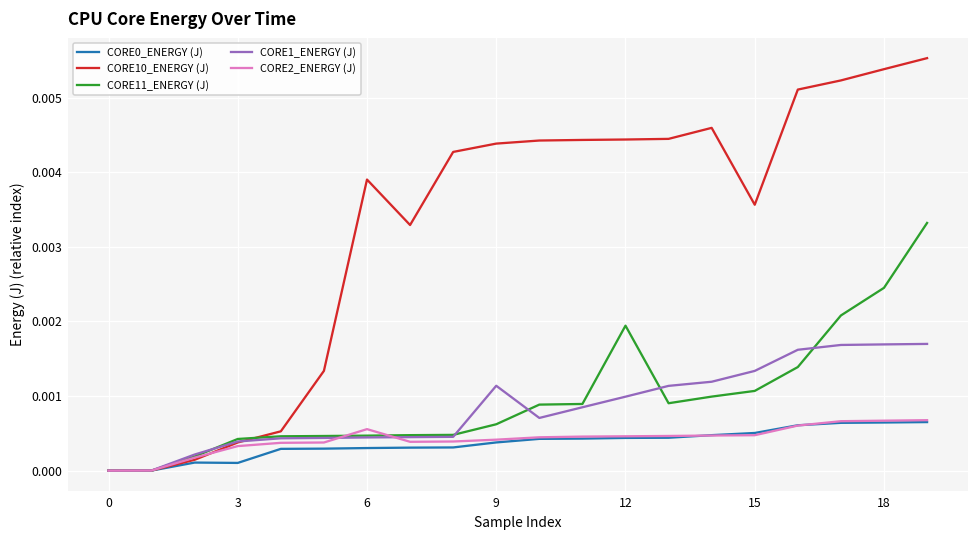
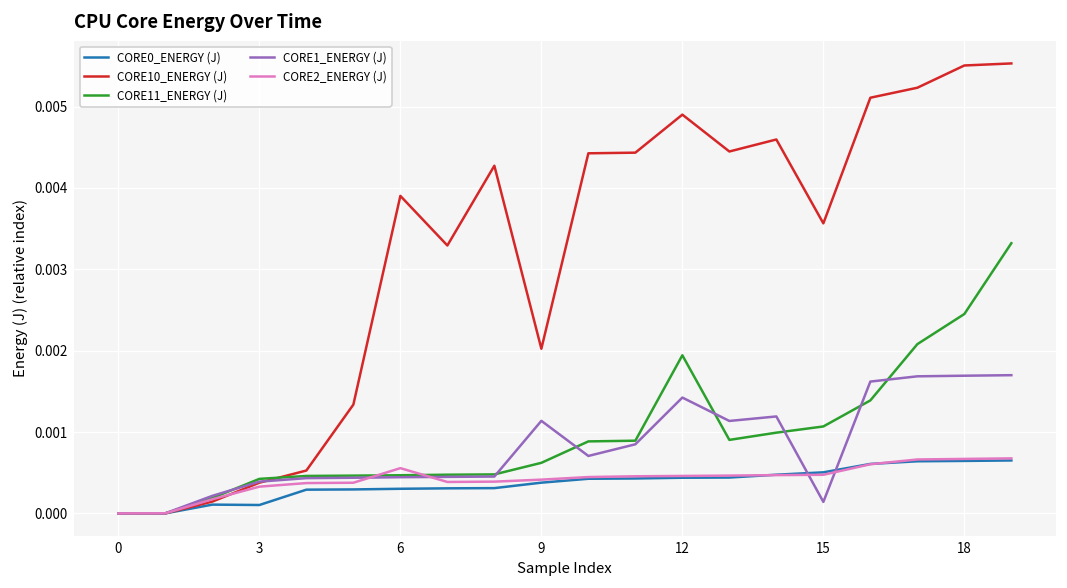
CORE10_ENERGY (J), 9: 0.0044 -> 0.0020
CORE10_ENERGY (J), 12: 0.0044 -> 0.0049
CORE1_ENERGY (J), 12: 0.0010 -> 0.0014
CORE1_ENERGY (J), 15: 0.0013 -> 0.0001
CORE10_ENERGY (J), 18: 0.0054 -> 0.0055
